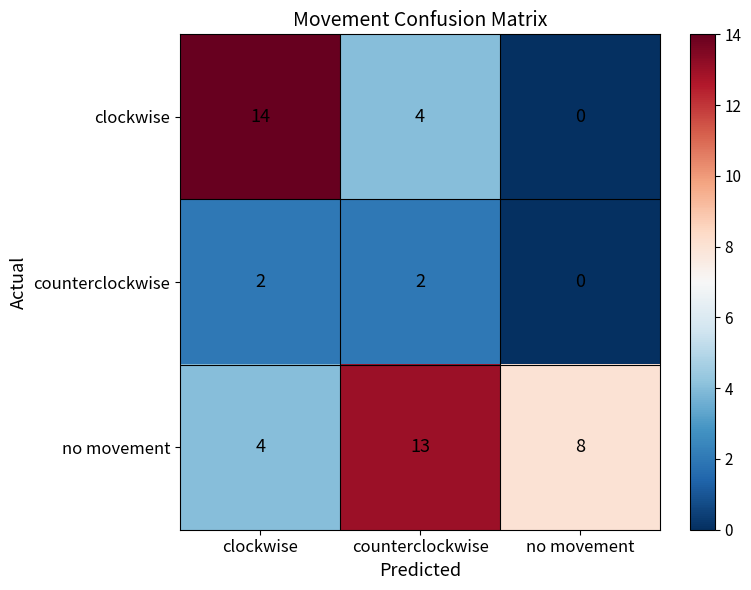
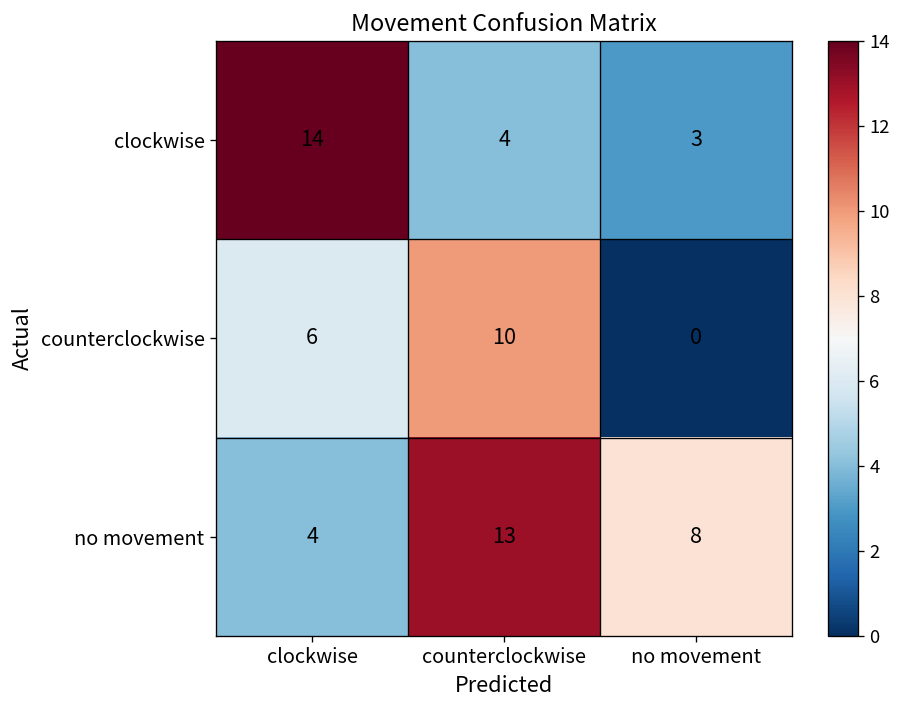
clockwise, no movement: 0 -> 3
counterclockwise, clockwise: 2 -> 6
counterclockwise, counterclockwise: 2 -> 10
